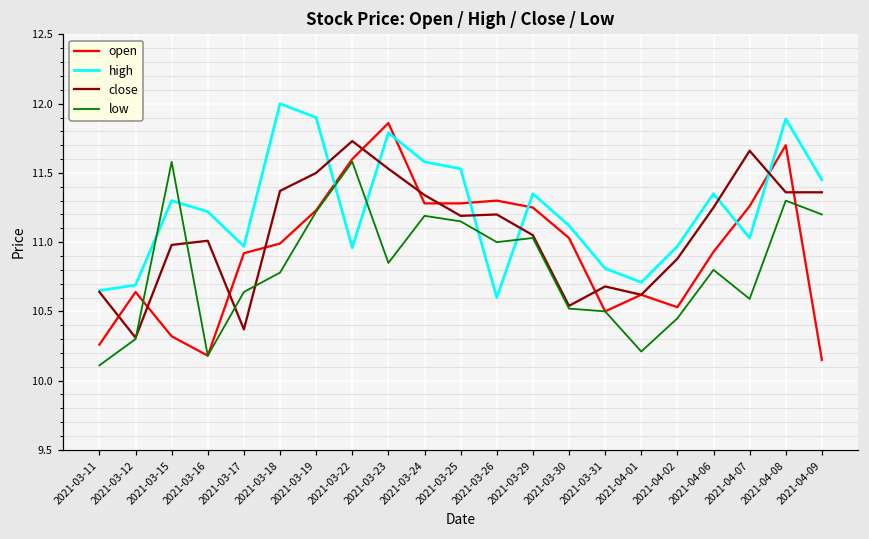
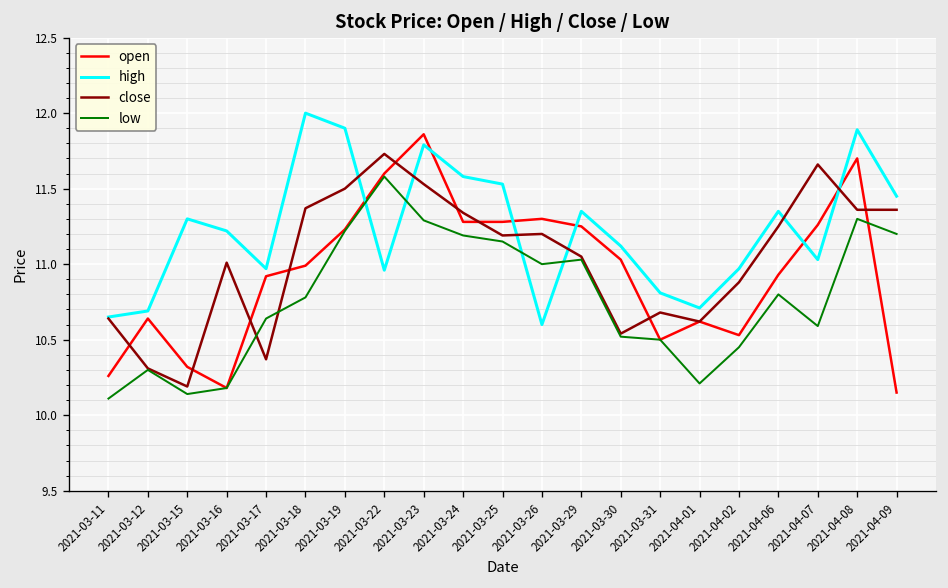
close, 2021-03-15: 10.98 -> 10.19
low, 2021-03-15: 11.58 -> 10.14
low, 2021-03-23: 10.85 -> 11.29
